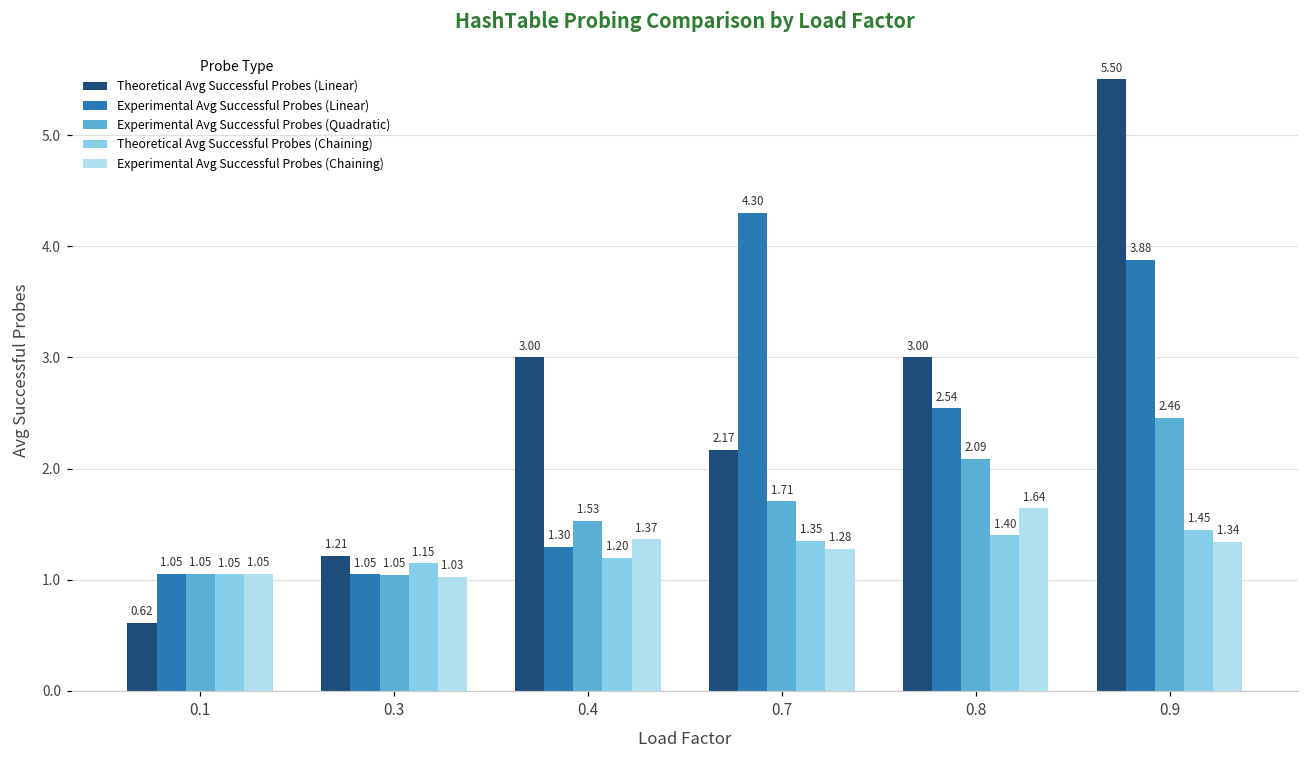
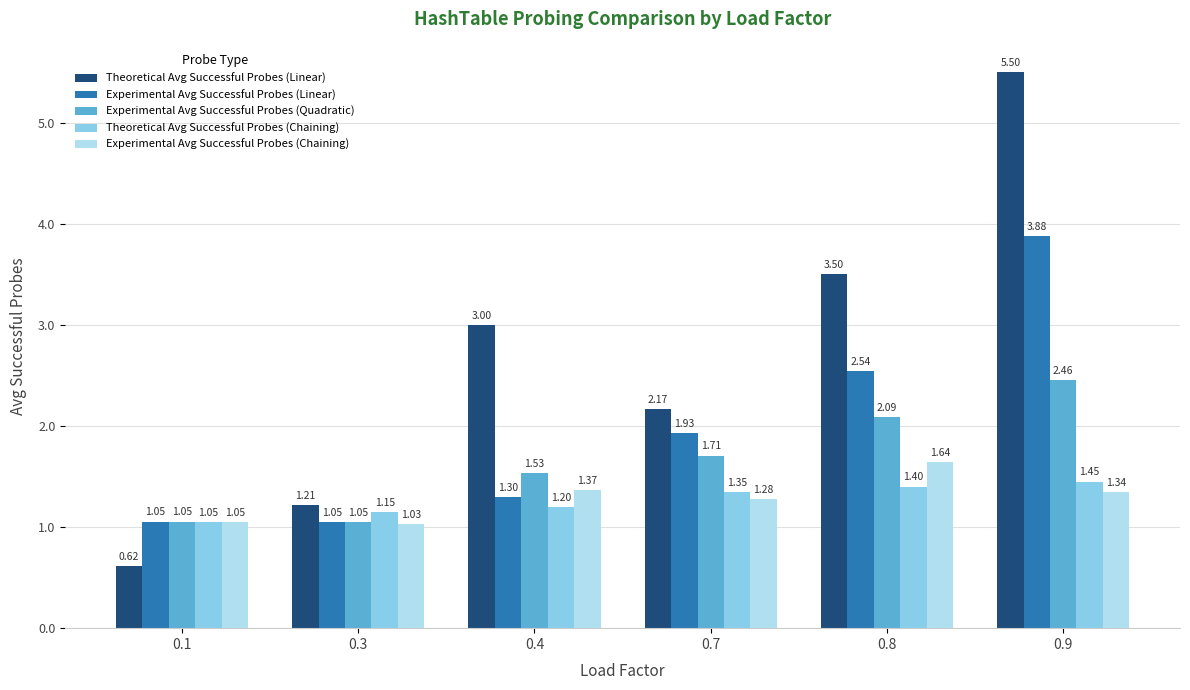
Experimental Avg Successful Probes (Linear), 0.7: 4.30 -> 1.93
Theoretical Avg Successful Probes (Linear), 0.8: 3.00 -> 3.50
